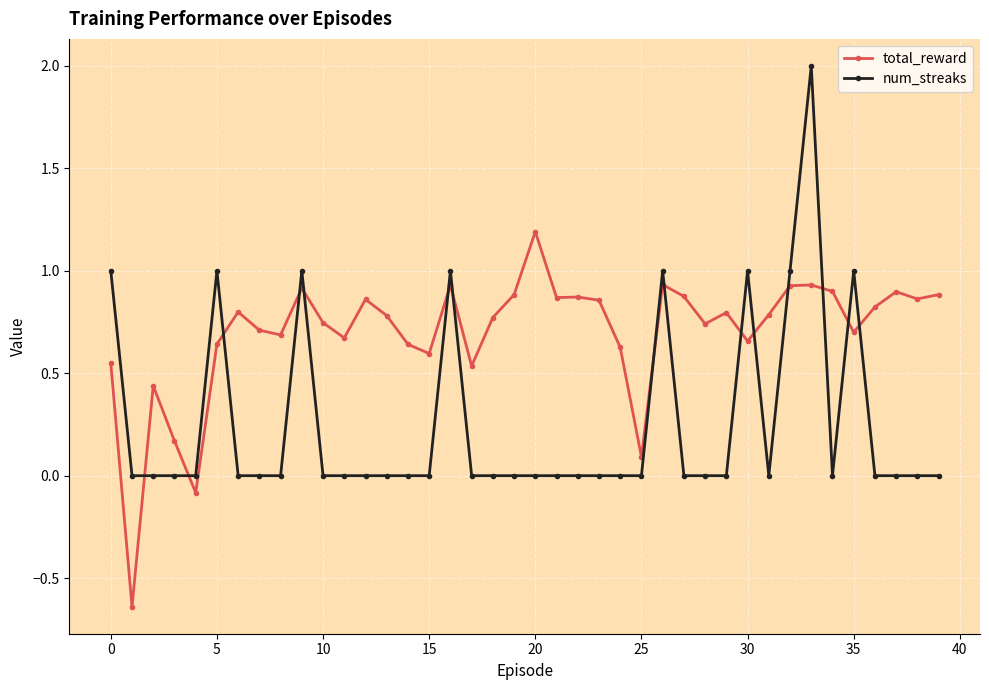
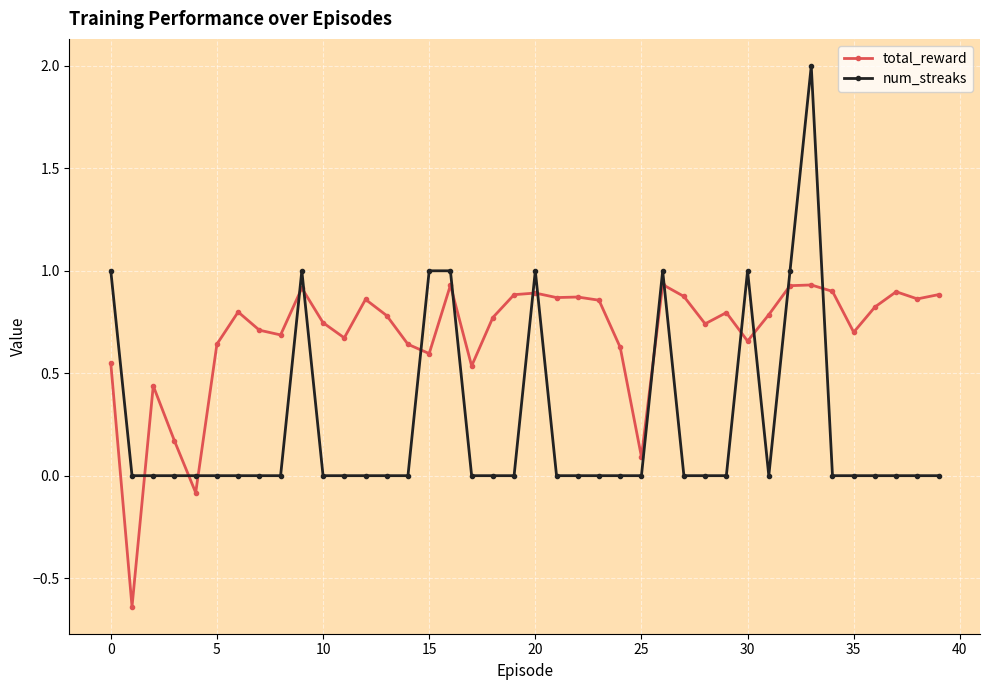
num_streaks, 5: 1 -> 0
num_streaks, 15: 0 -> 1
total_reward, 20: 1.19 -> 0.89
num_streaks, 20: 0 -> 1
num_streaks, 35: 1 -> 0
